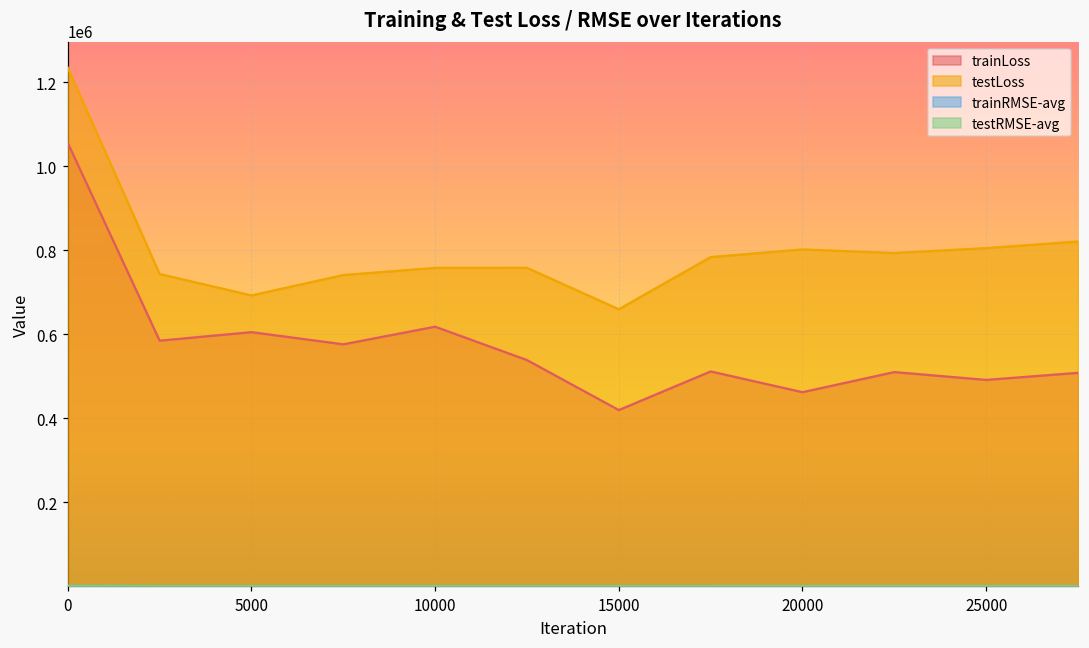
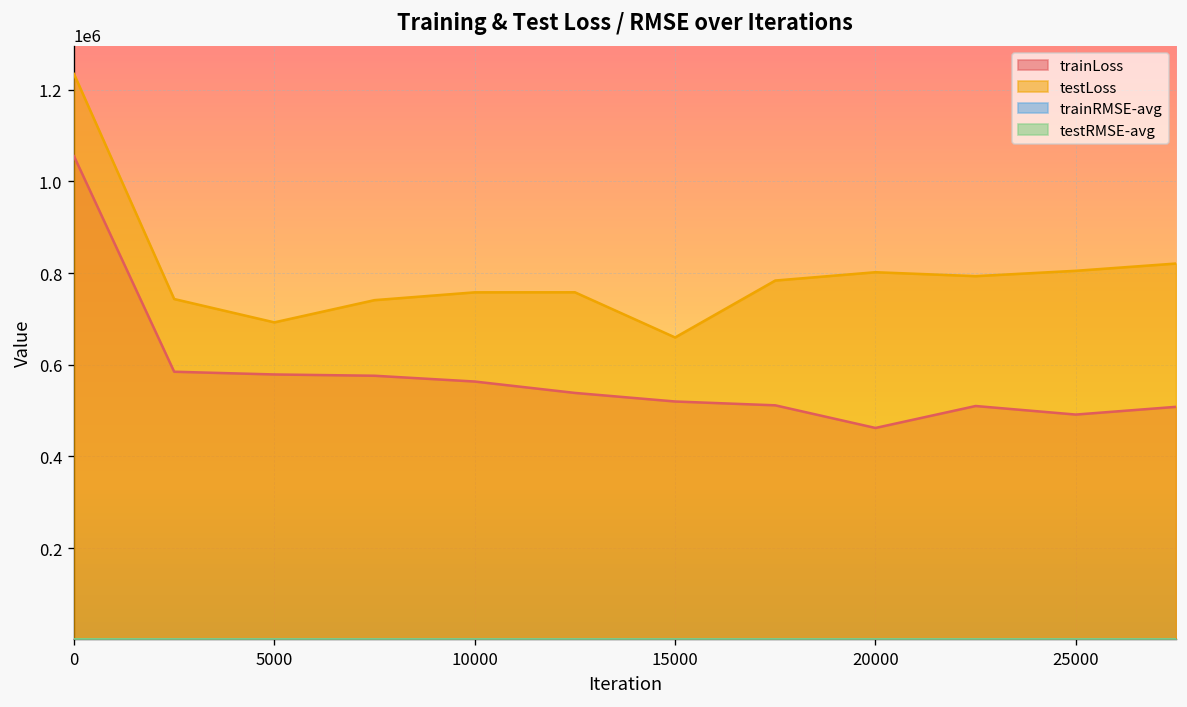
trainLoss, 5000: 600000 -> 580000
trainLoss, 10000: 620000 -> 560000
trainLoss, 15000: 420000 -> 520000
